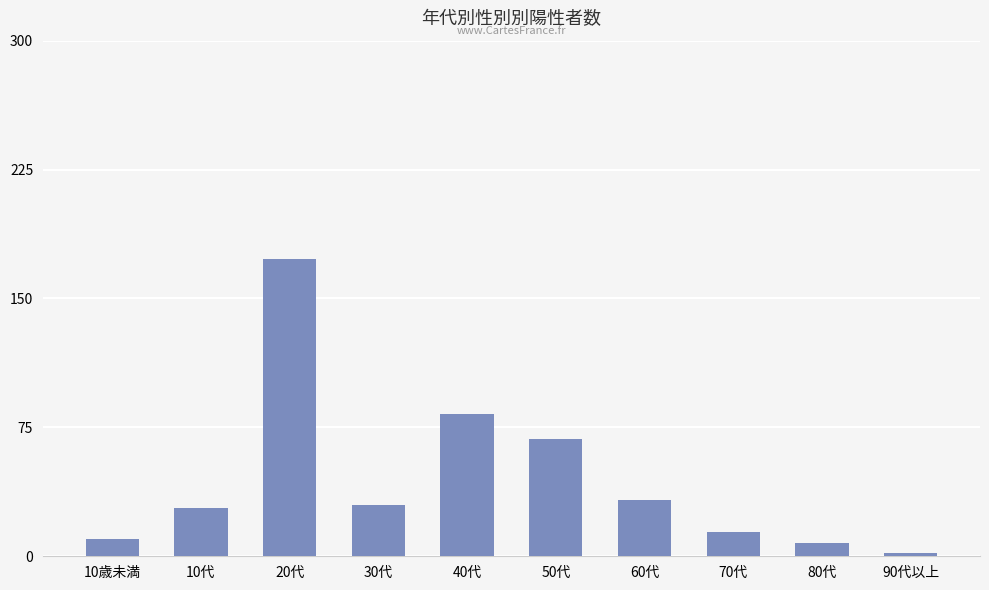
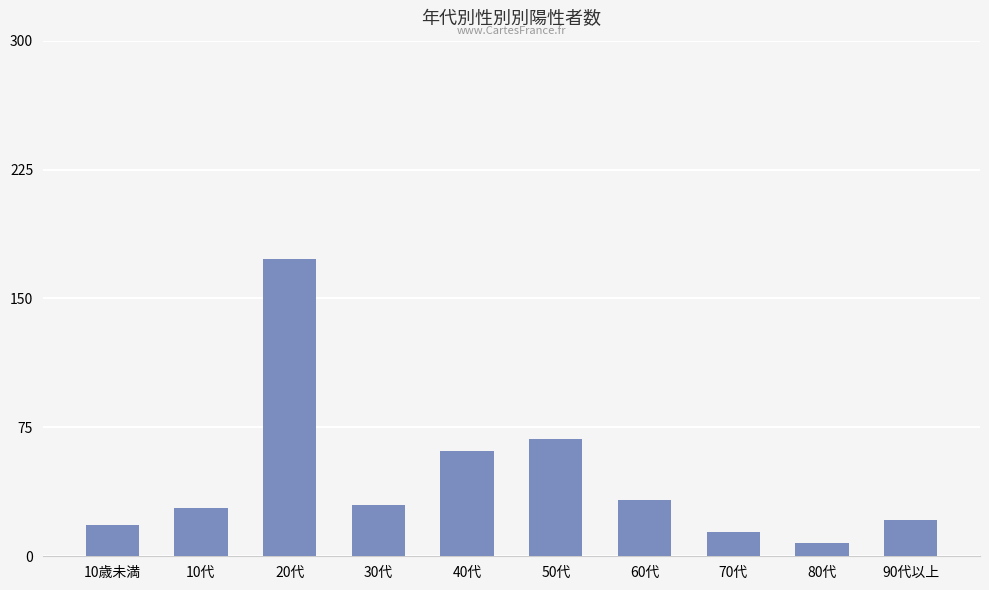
10歳未満: 10 -> 18
40代: 83 -> 61
90代以上: 2 -> 21
